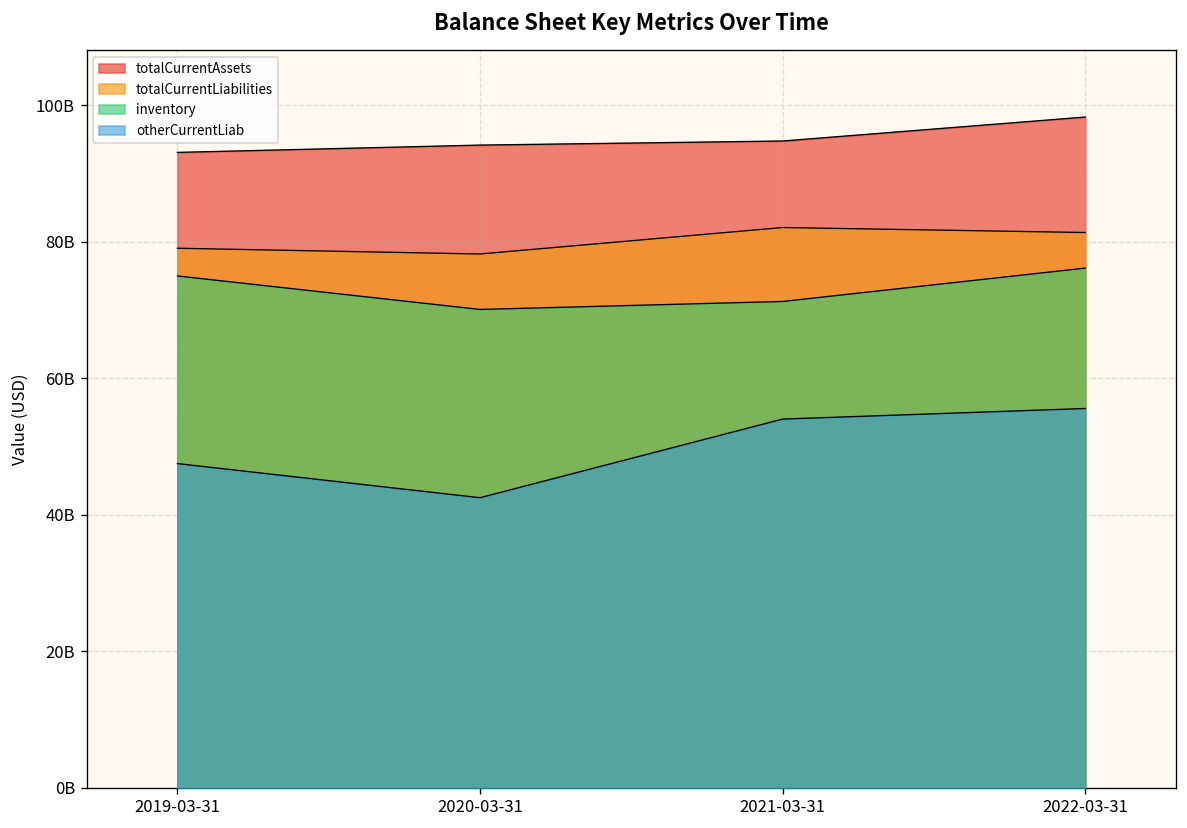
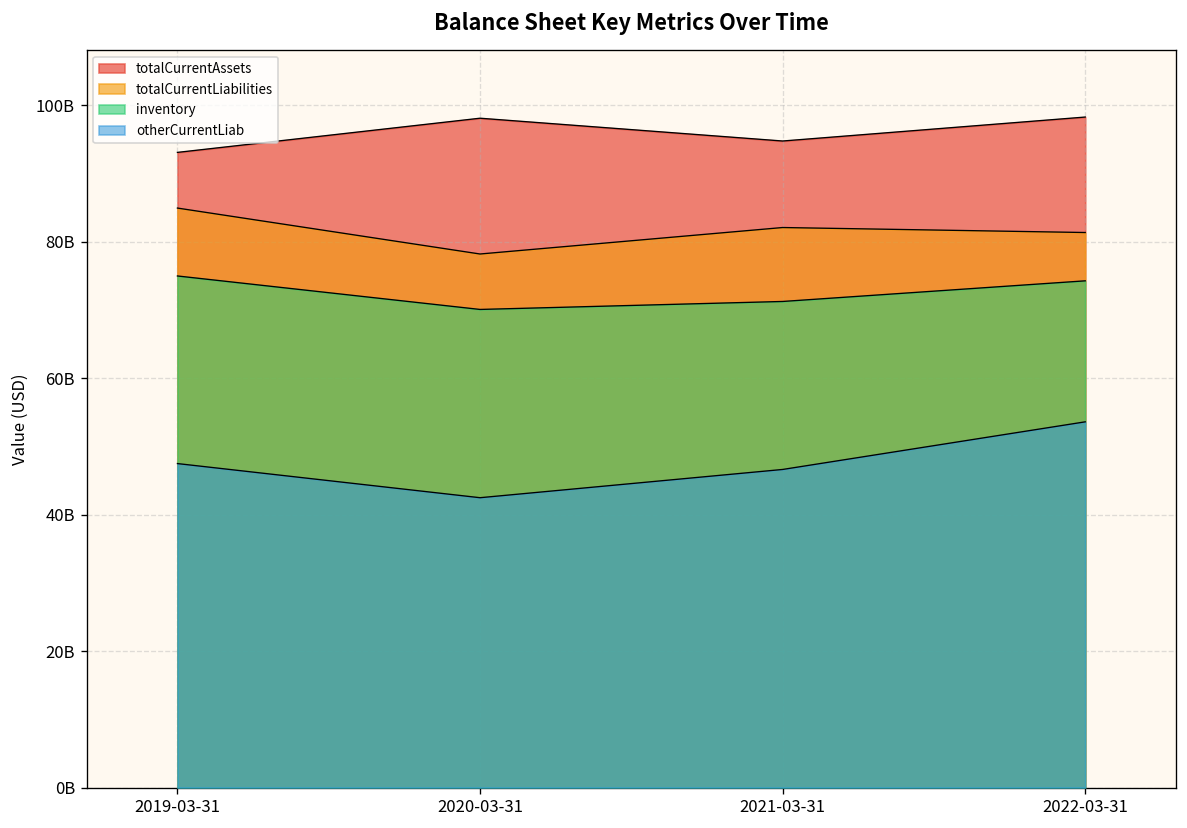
totalCurrentLiabilities, 2019-03-31: 79000000000 -> 85000000000
totalCurrentAssets, 2020-03-31: 94000000000 -> 98000000000
otherCurrentLiab, 2021-03-31: 54000000000 -> 47000000000
inventory, 2022-03-31: 76000000000 -> 74000000000
otherCurrentLiab, 2022-03-31: 56000000000 -> 54000000000
